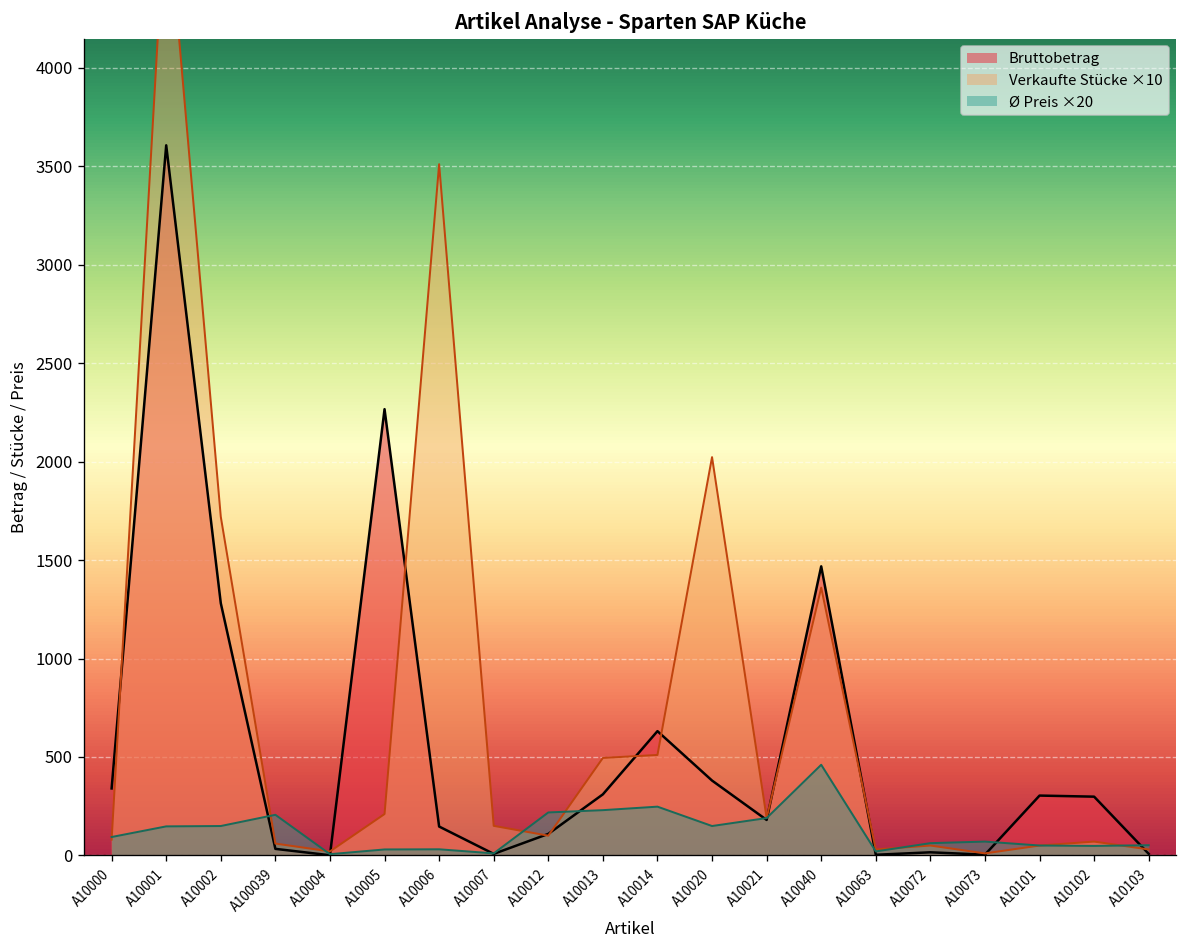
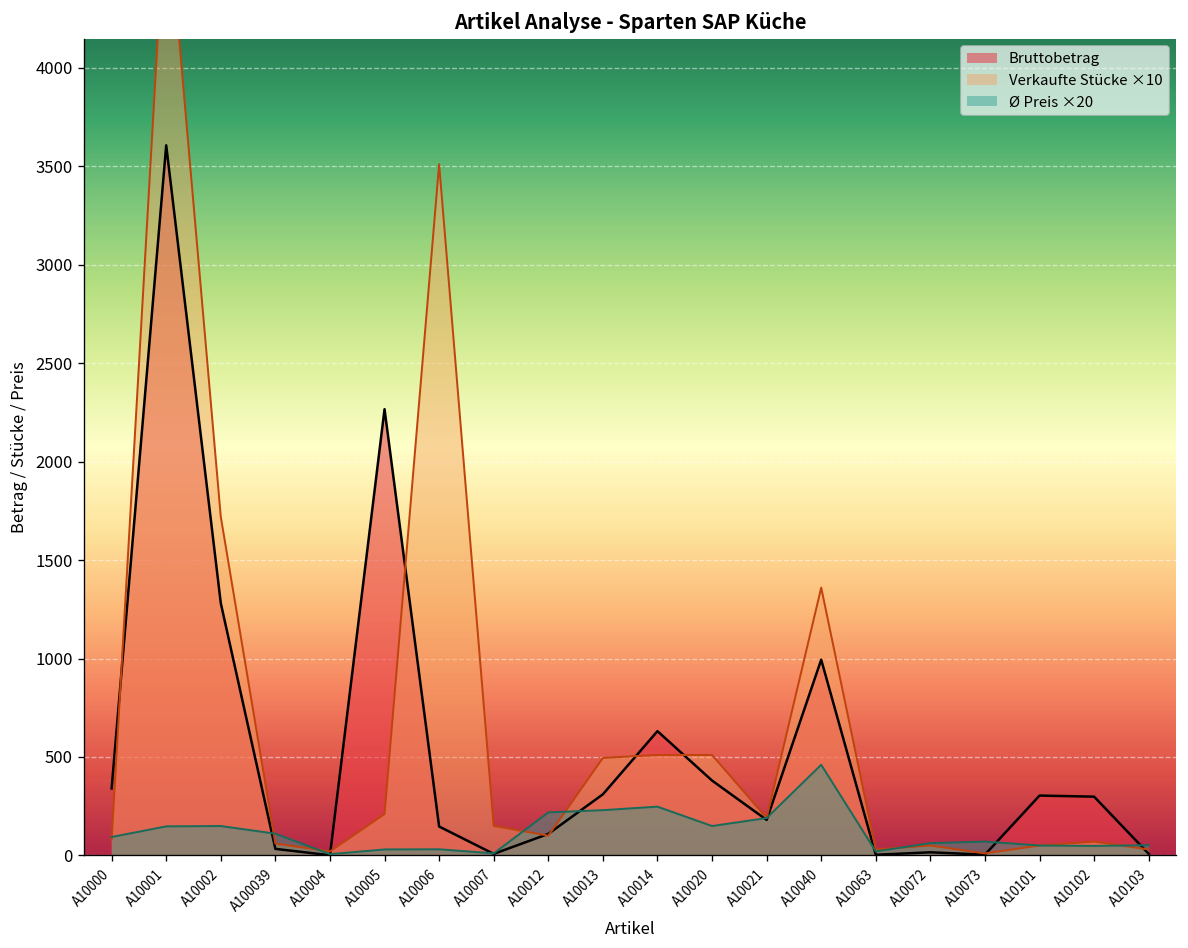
Ø Preis ×20, A100039: 210 -> 110
Verkaufte Stücke ×10, A10020: 2020 -> 510
Bruttobetrag, A10040: 1470 -> 990
